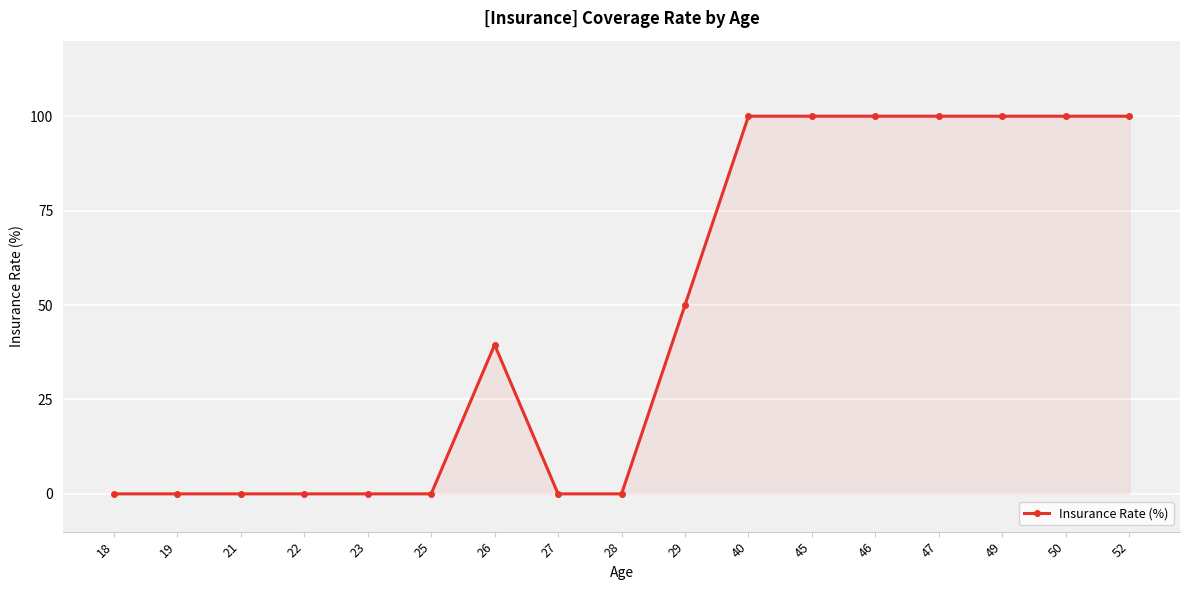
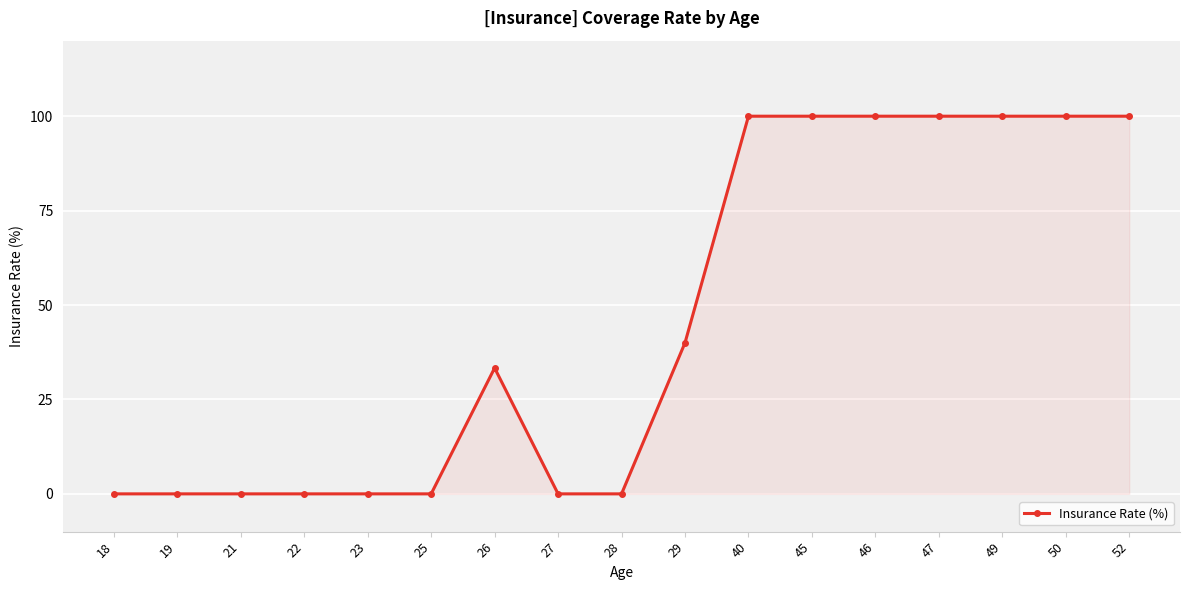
26: 39 -> 33
29: 50 -> 40
